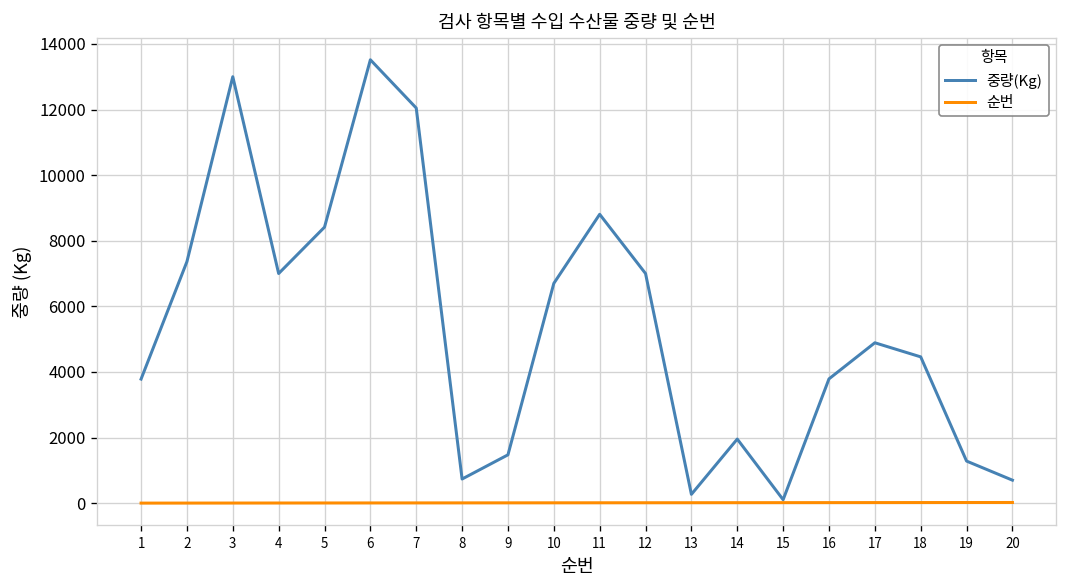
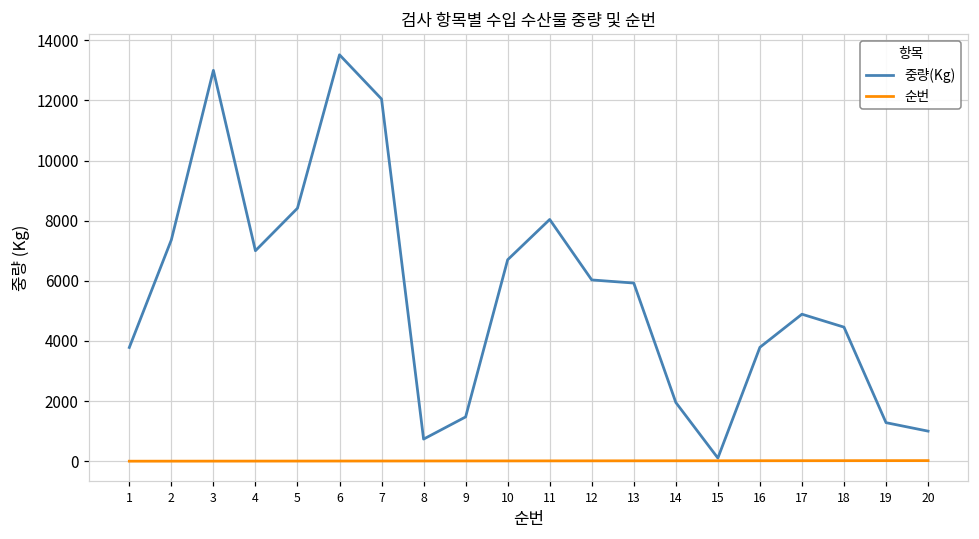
중량(Kg), 11: 8800 -> 8000
중량(Kg), 12: 7000 -> 6000
중량(Kg), 13: 300 -> 5900
중량(Kg), 20: 700 -> 1000
